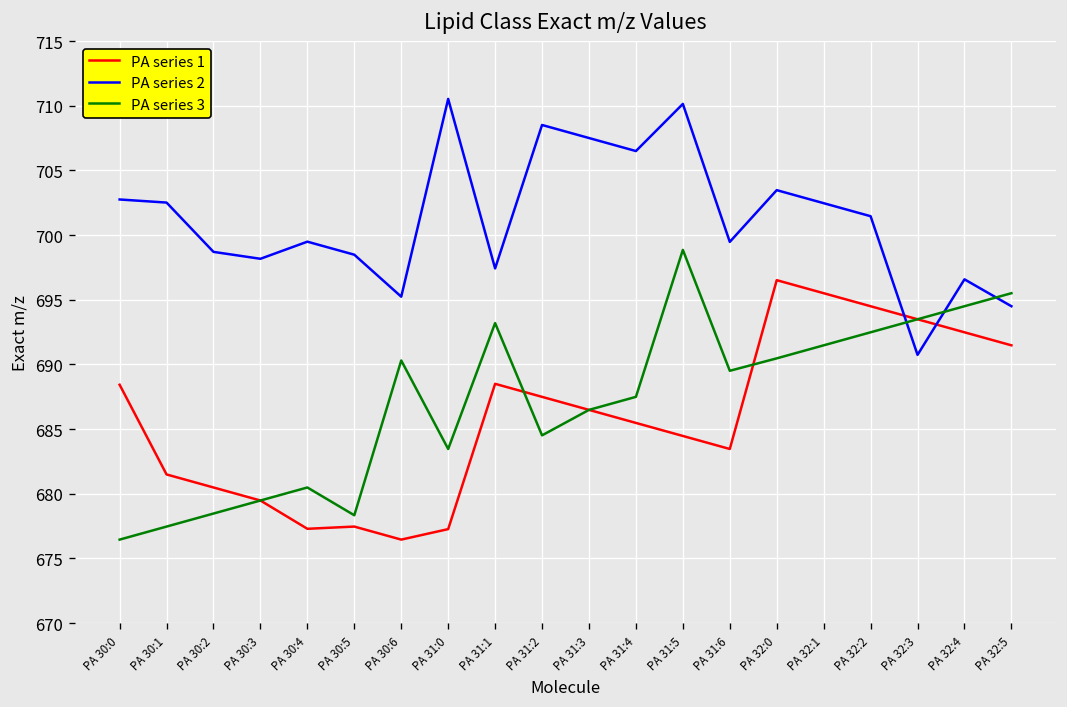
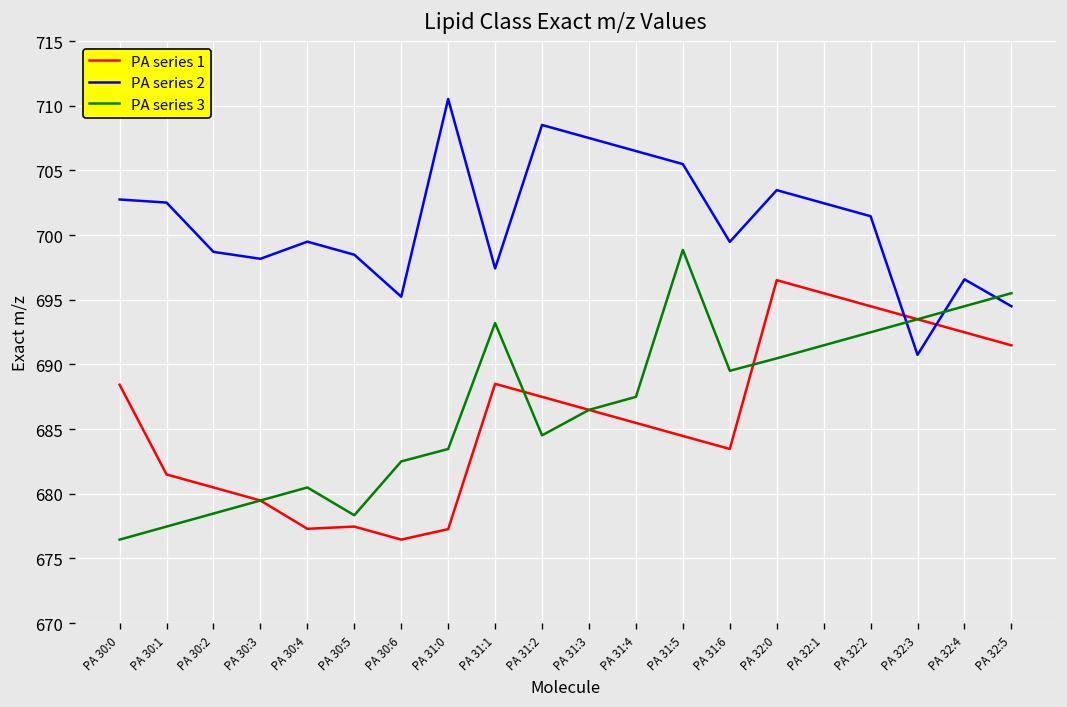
PA series 3, PA 30:6: 690.3 -> 682.5
PA series 2, PA 31:5: 710.1 -> 705.5
